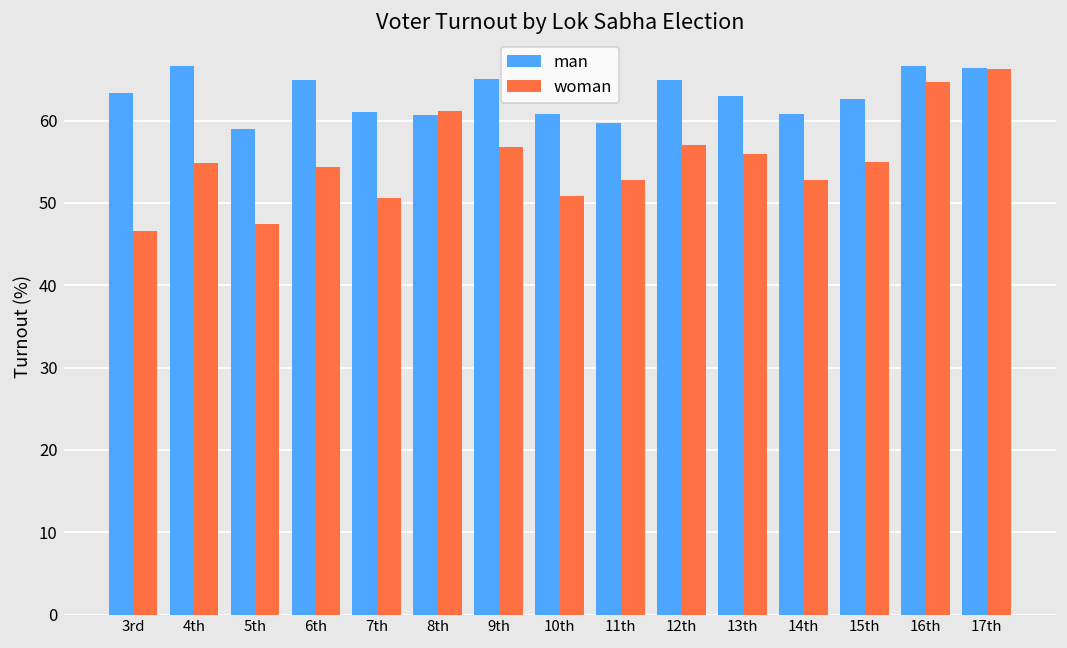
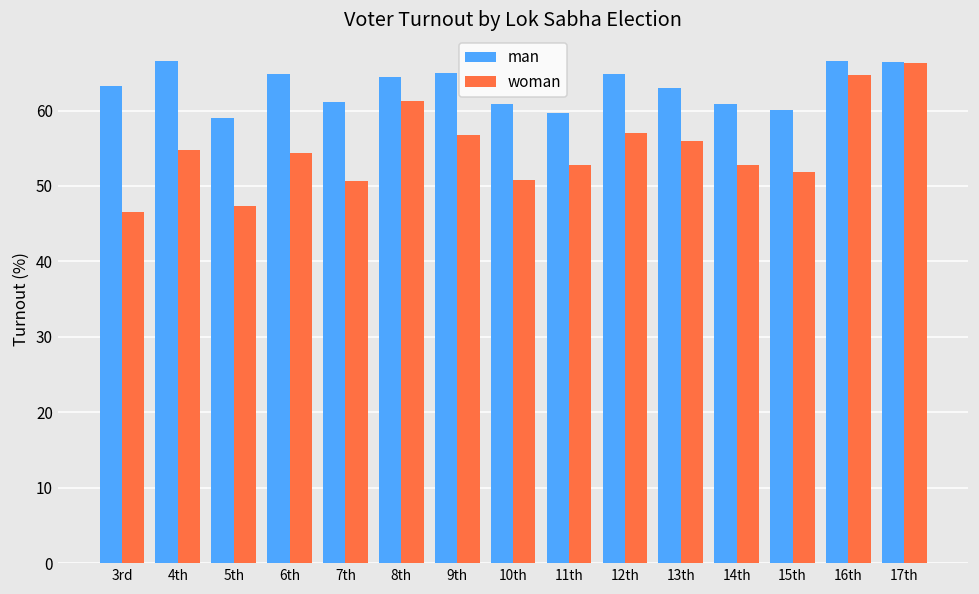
man, 8th: 61 -> 65
man, 15th: 63 -> 60
woman, 15th: 55 -> 52
